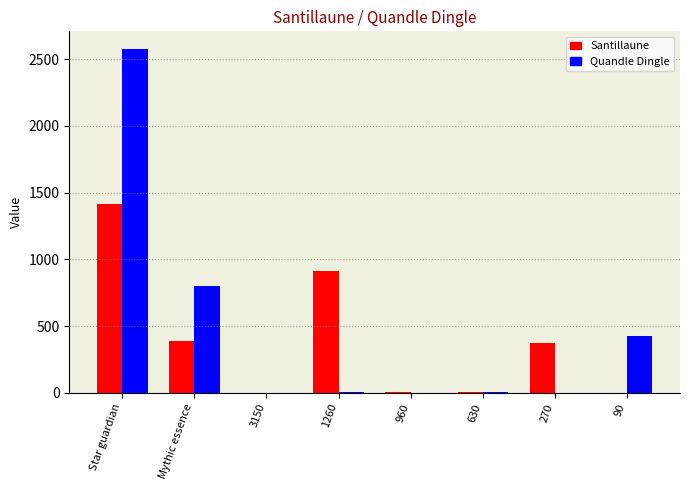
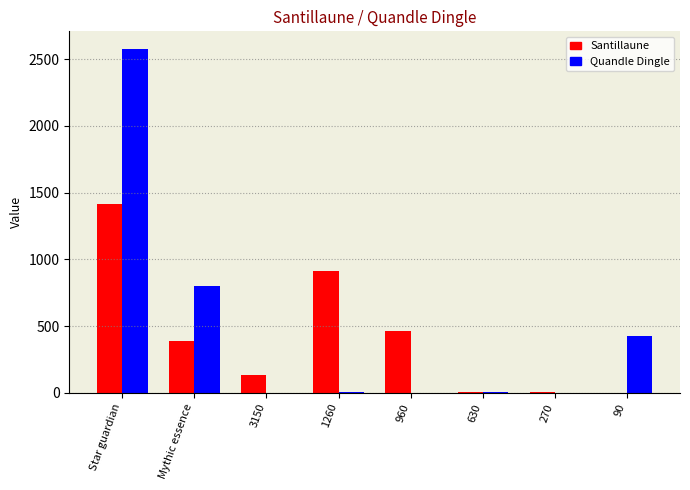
Santillaune, 3150: 0 -> 130
Santillaune, 960: 0 -> 460
Santillaune, 270: 370 -> 0
